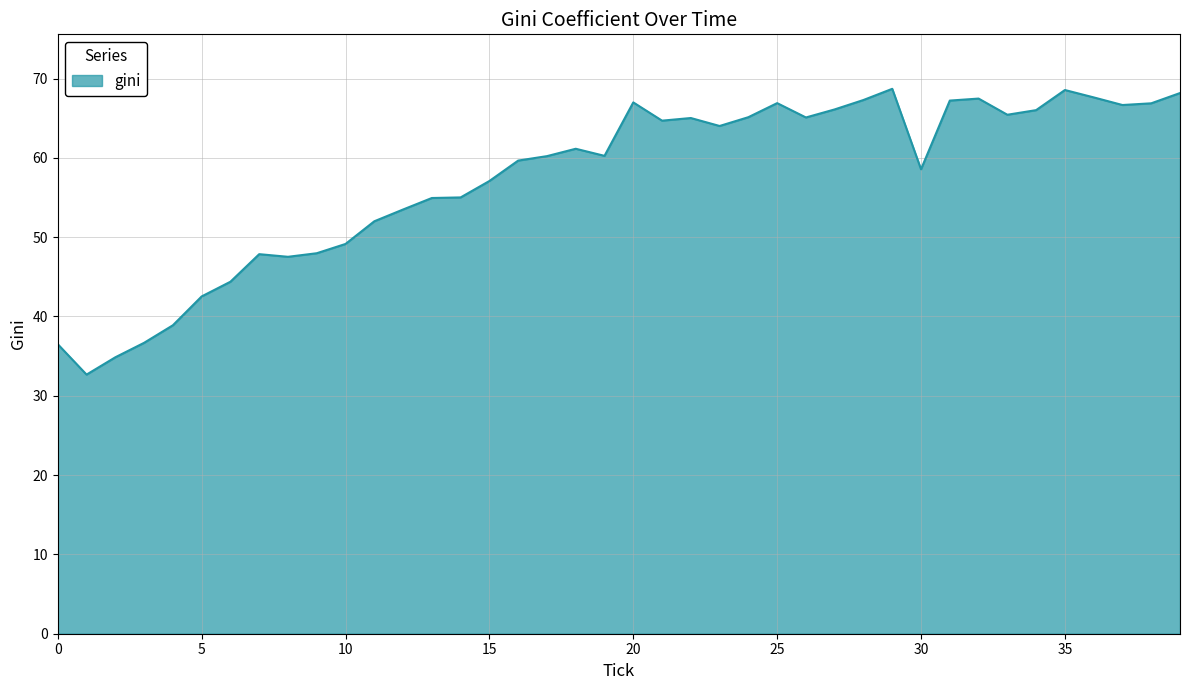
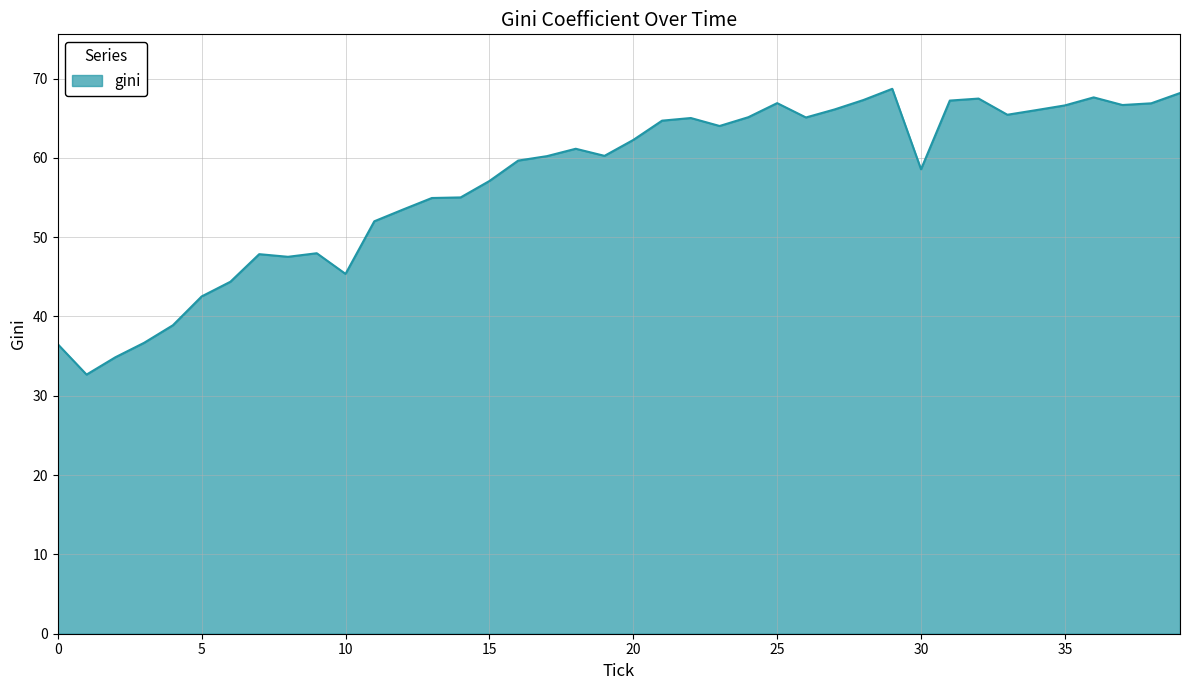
10: 49 -> 45
20: 67 -> 62
35: 69 -> 67
